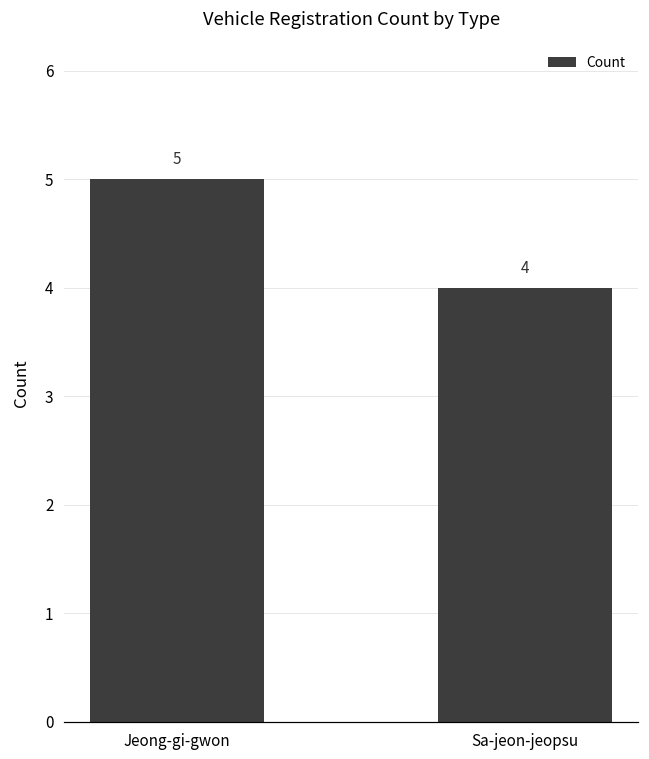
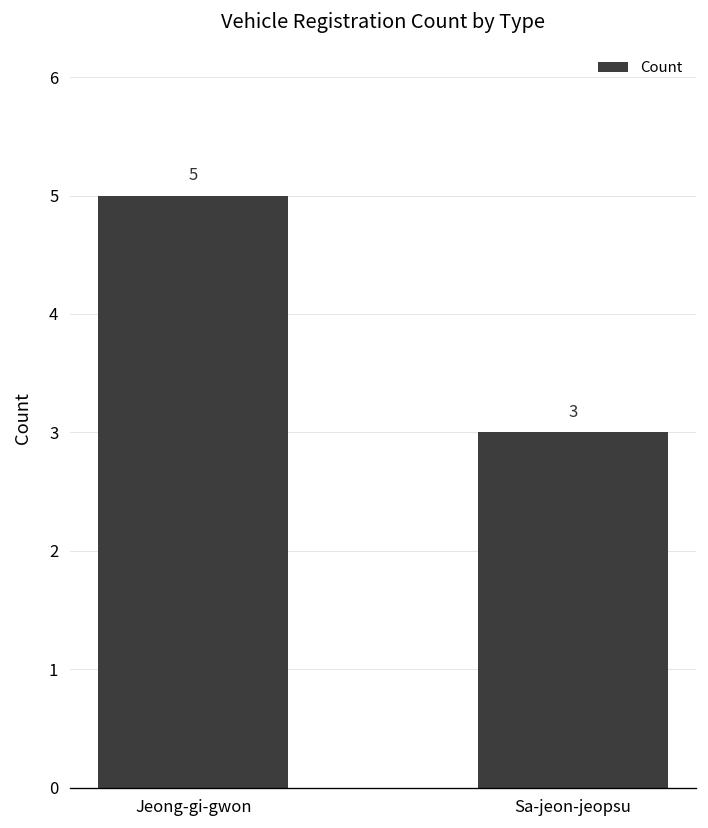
Sa-jeon-jeopsu: 4 -> 3
